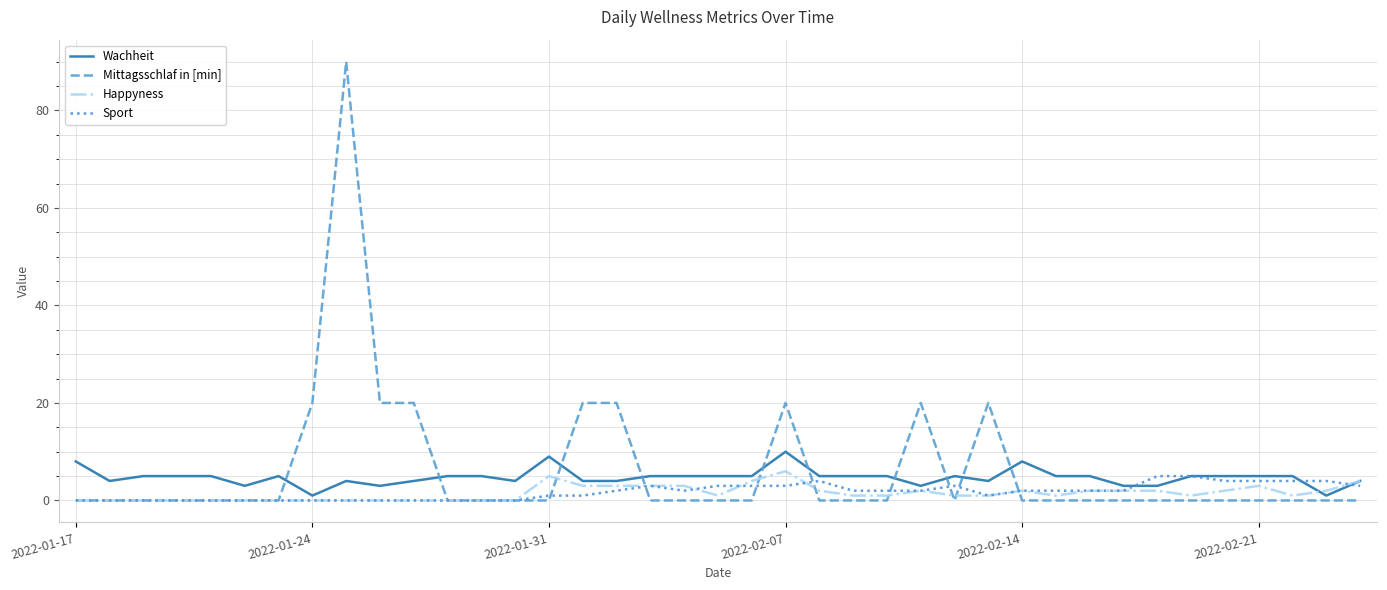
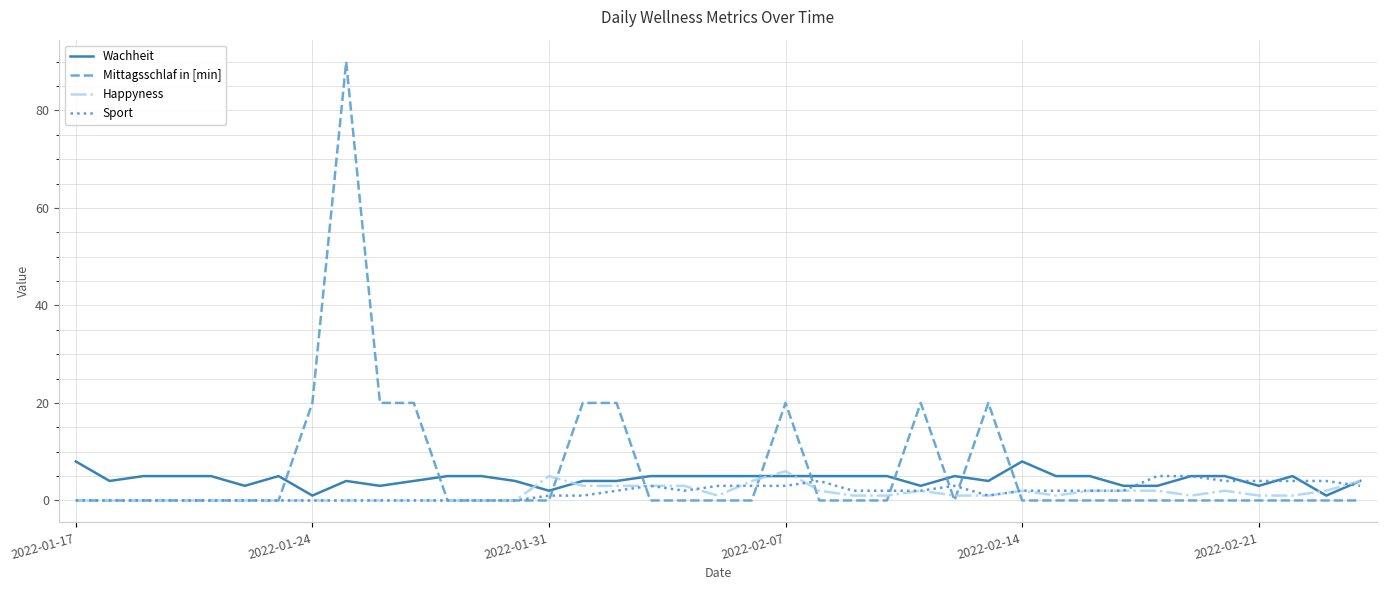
Wachheit, 2022-01-31: 9 -> 2
Wachheit, 2022-02-07: 10 -> 5
Wachheit, 2022-02-21: 5 -> 3
Happyness, 2022-02-21: 3 -> 1
